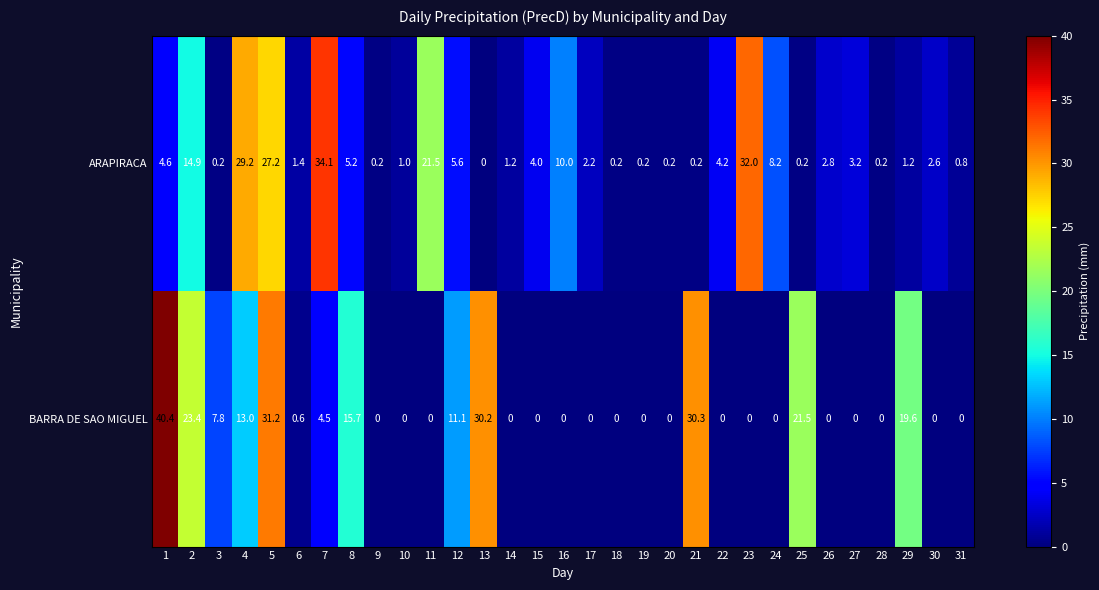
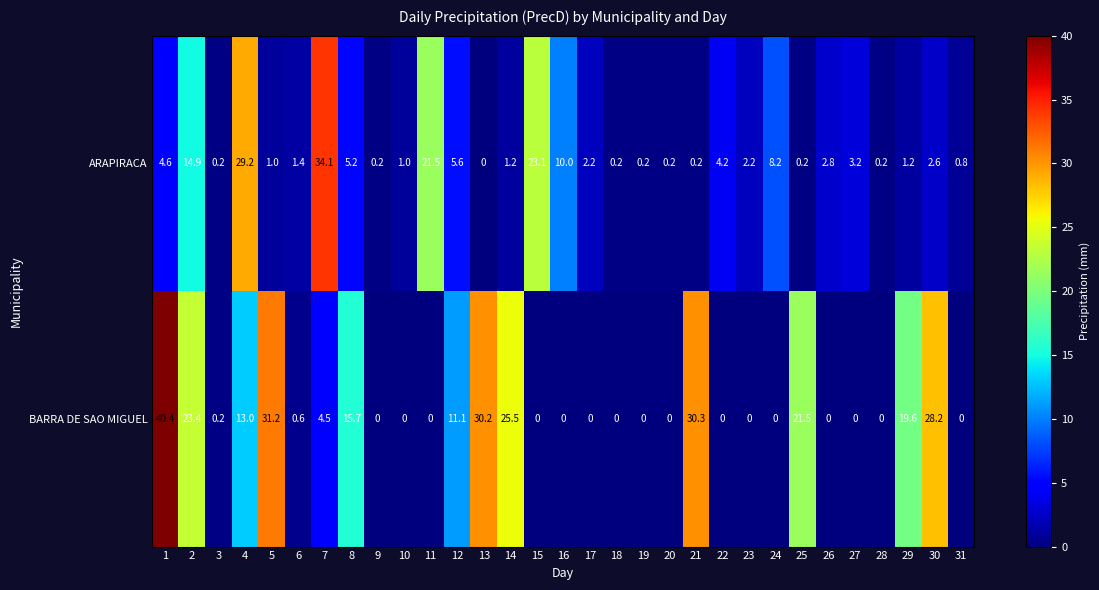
ARAPIRACA, 5: 27.2 -> 1.0
ARAPIRACA, 15: 4.0 -> 23.1
ARAPIRACA, 23: 32.0 -> 2.2
BARRA DE SAO MIGUEL, 3: 7.8 -> 0.2
BARRA DE SAO MIGUEL, 14: 0 -> 25.5
BARRA DE SAO MIGUEL, 30: 0 -> 28.2
